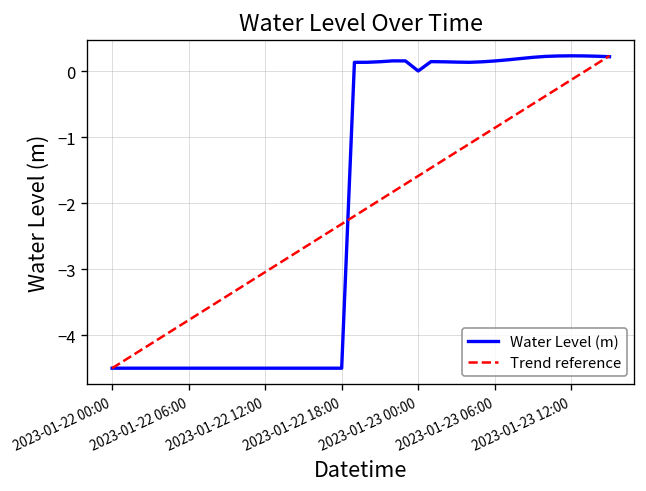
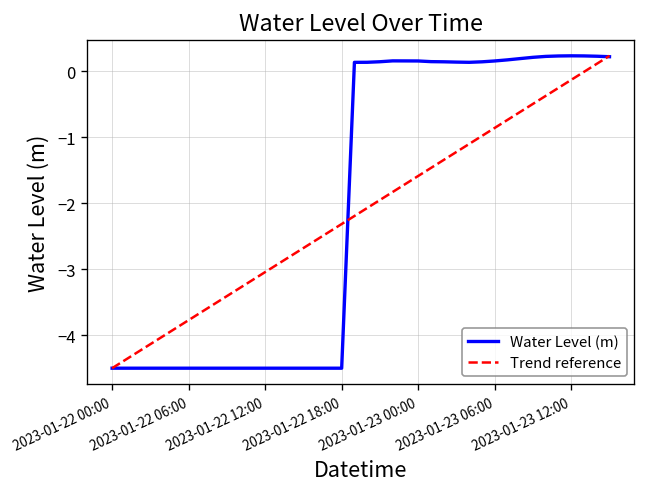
Water Level (m), 2023-01-23 00:00: 0.0 -> 0.2
